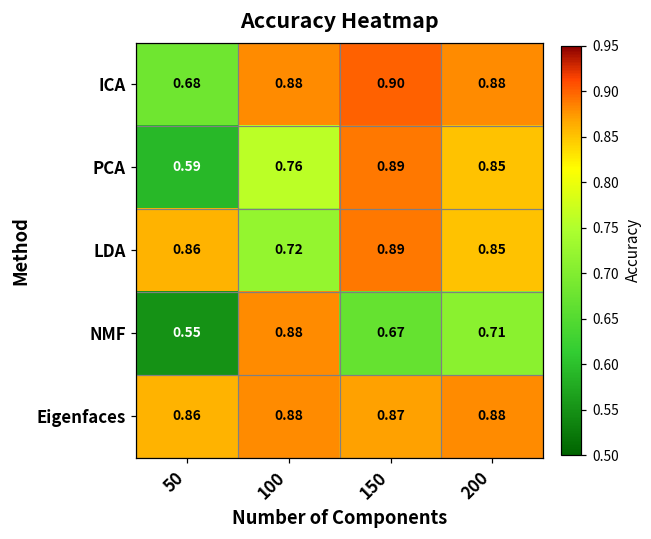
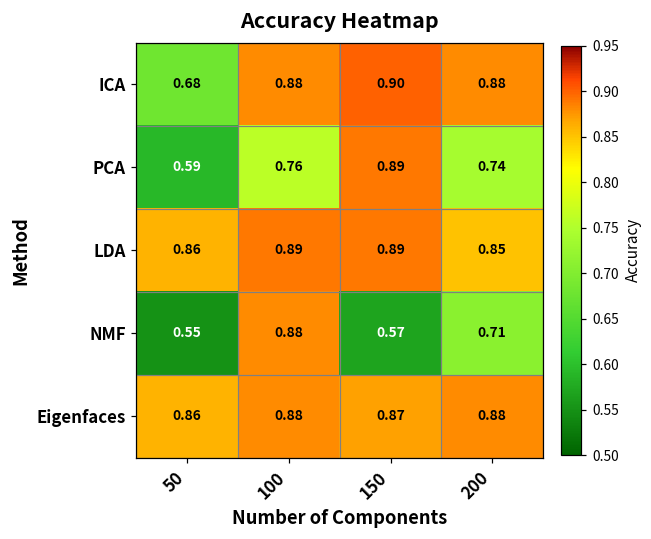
PCA, 200: 0.85 -> 0.74
LDA, 100: 0.72 -> 0.89
NMF, 150: 0.67 -> 0.57
